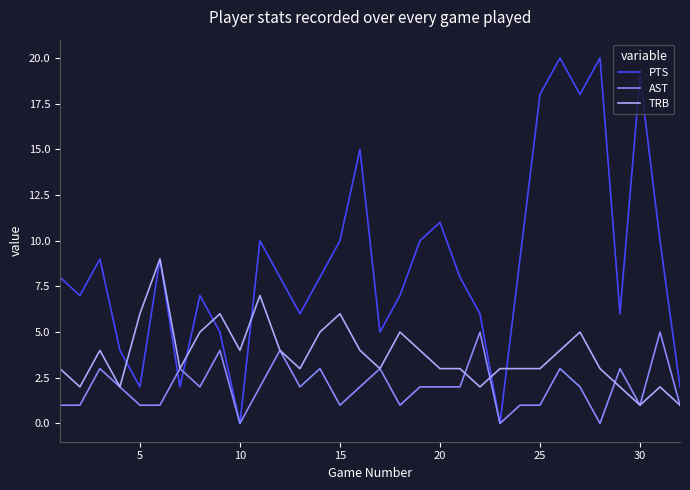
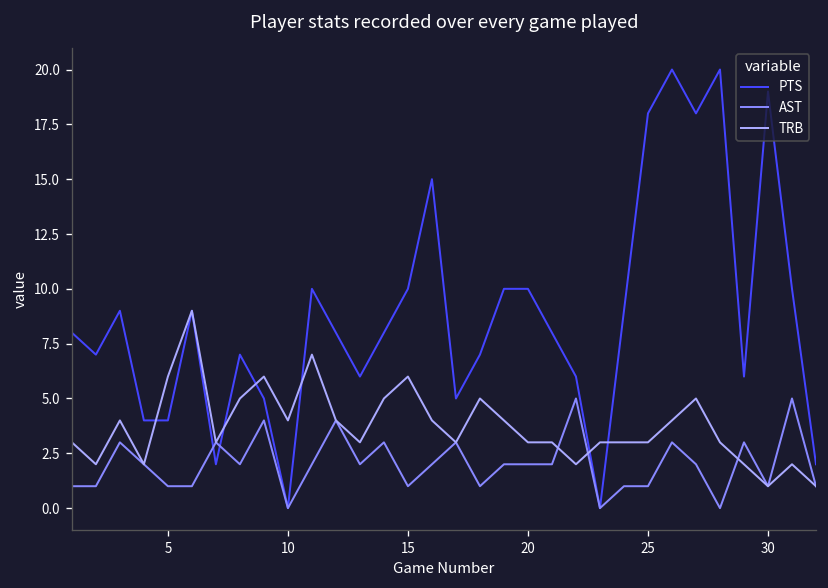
PTS, 5: 2 -> 4
PTS, 20: 11 -> 10
